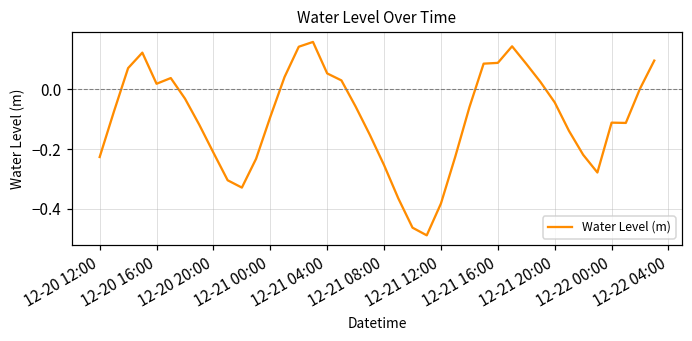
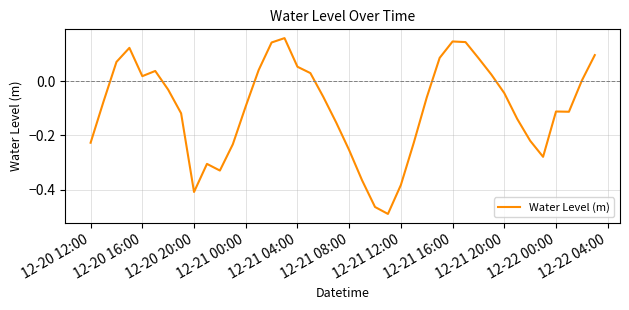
12-20 20:00: -0.21 -> -0.41
12-21 16:00: 0.09 -> 0.15
